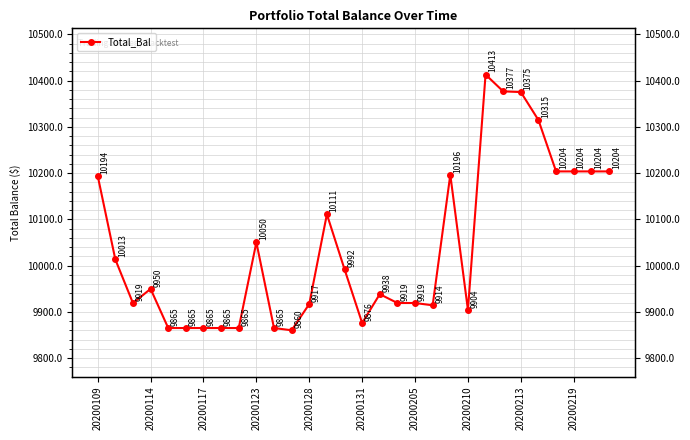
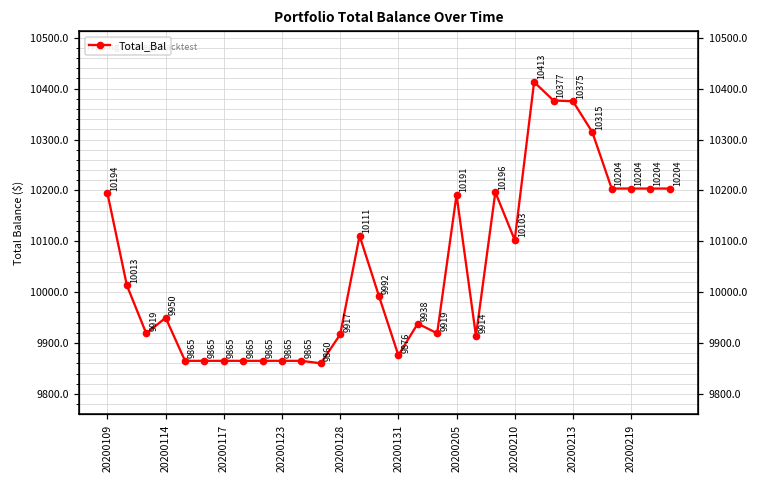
20200123: 10050 -> 9865
20200205: 9919 -> 10191
20200210: 9904 -> 10103
